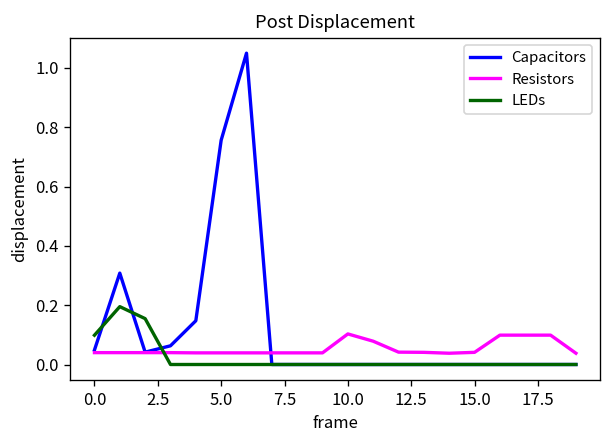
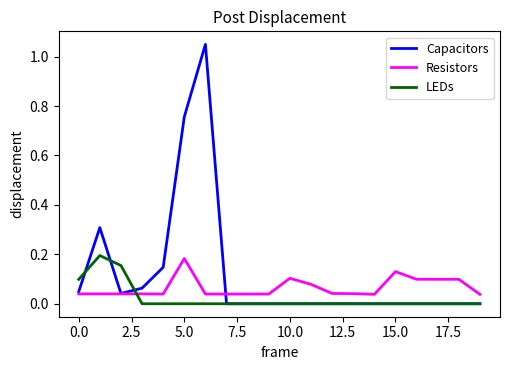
Resistors, 5.0: 0.04 -> 0.18
Resistors, 15.0: 0.04 -> 0.13
